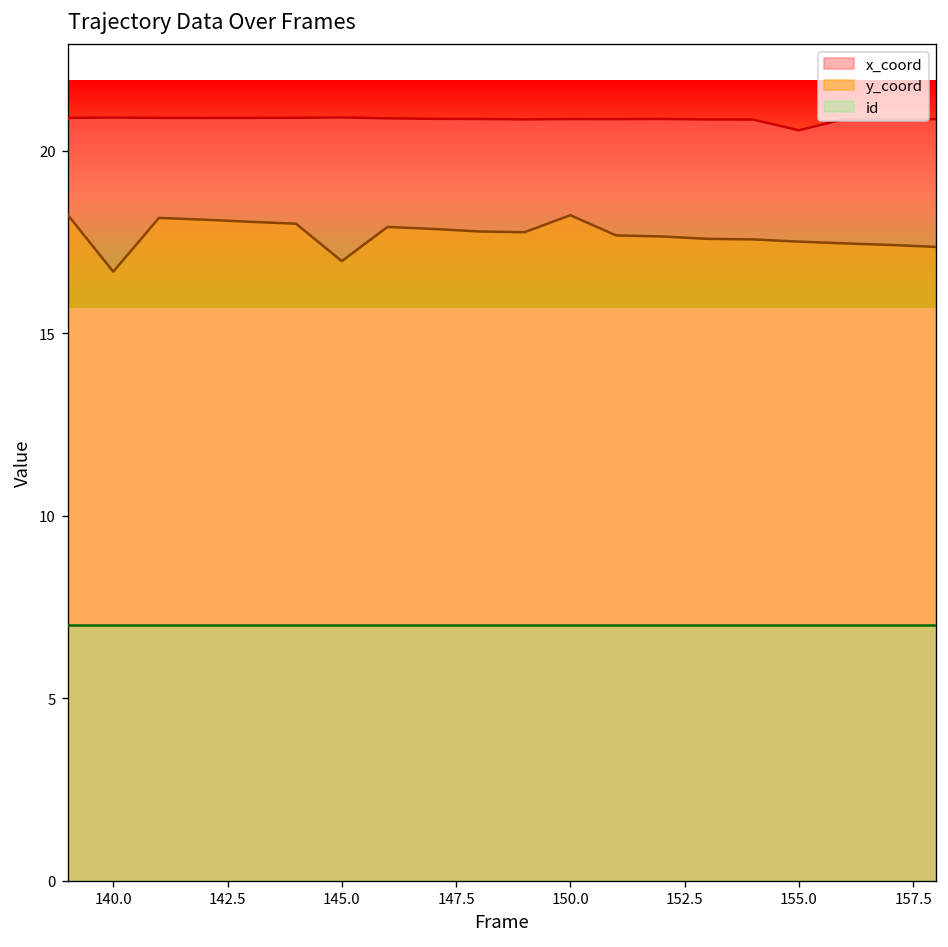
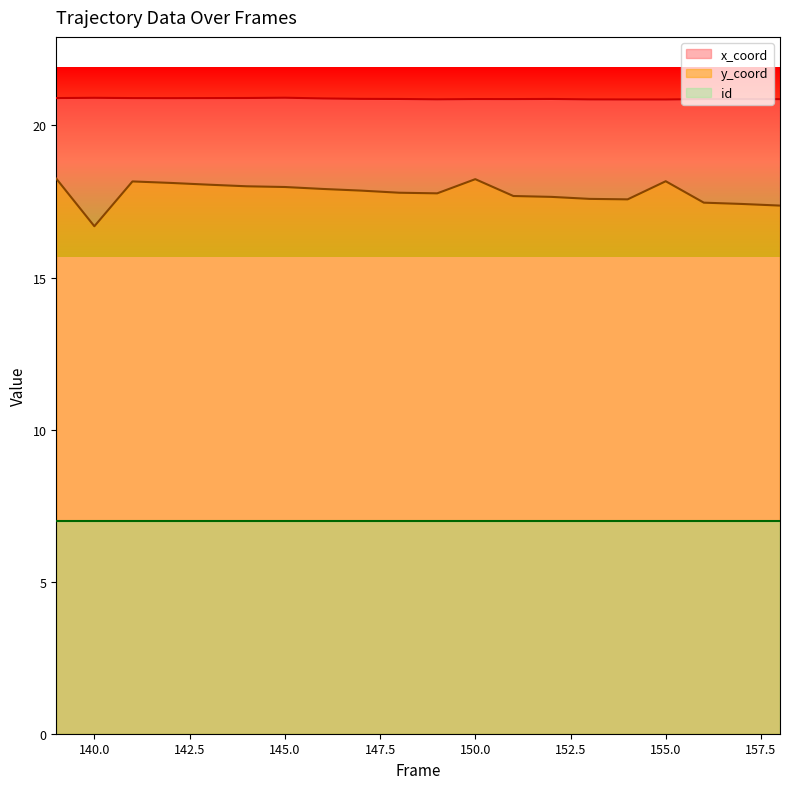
y_coord, 145.0: 17.0 -> 18.0
x_coord, 155.0: 20.6 -> 20.9
y_coord, 155.0: 17.5 -> 18.2
